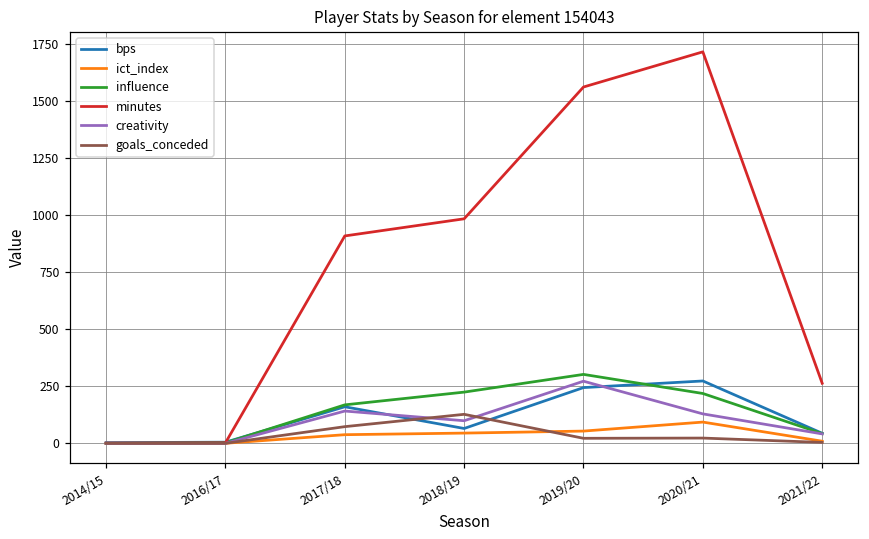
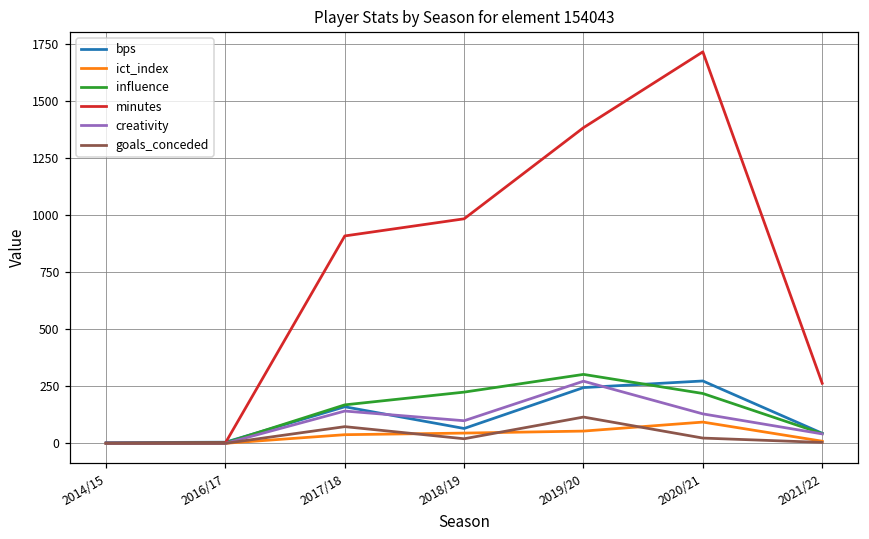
goals_conceded, 2018/19: 130 -> 20
minutes, 2019/20: 1560 -> 1380
goals_conceded, 2019/20: 20 -> 120
